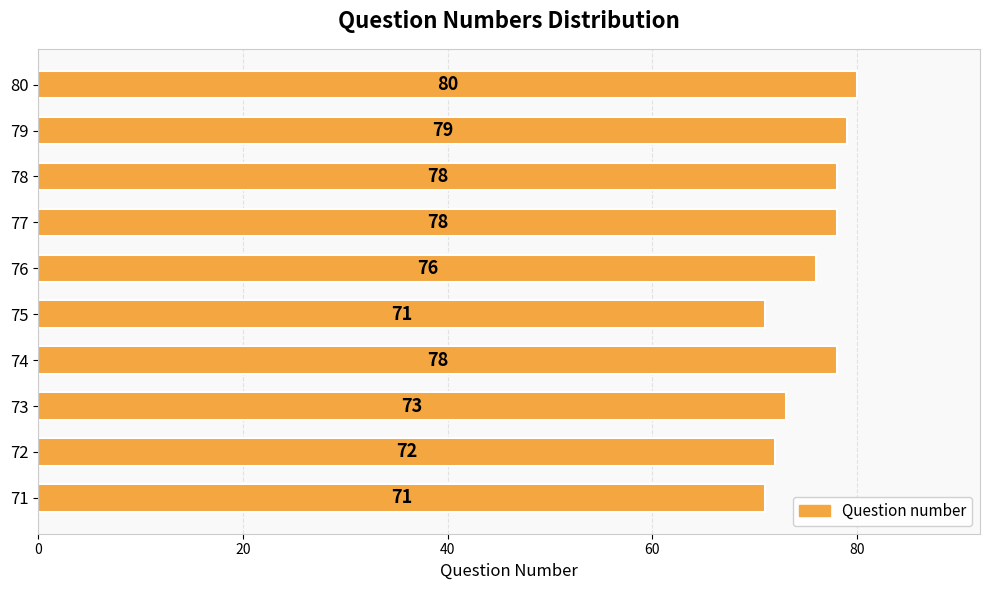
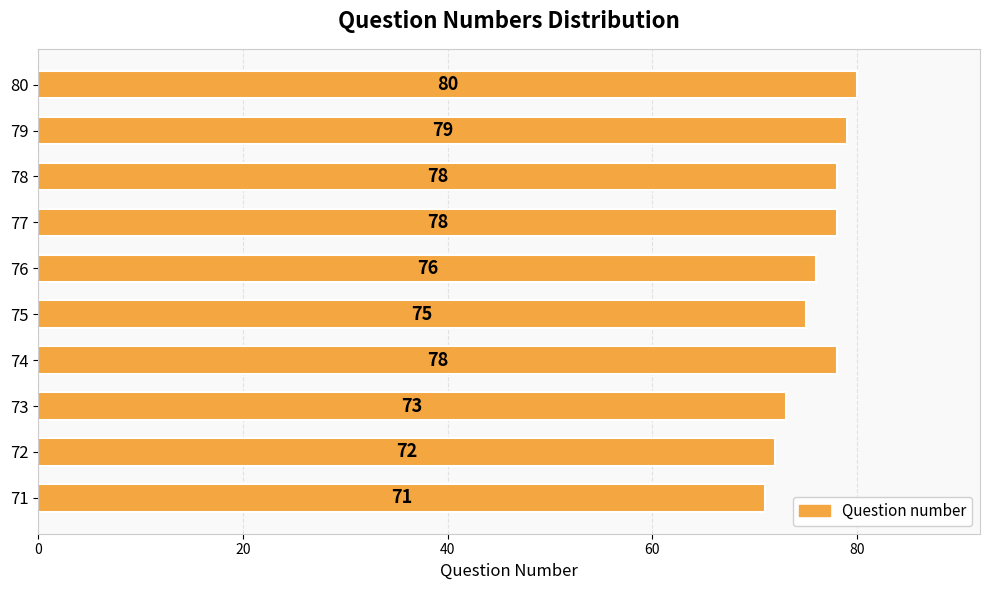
75: 71 -> 75
